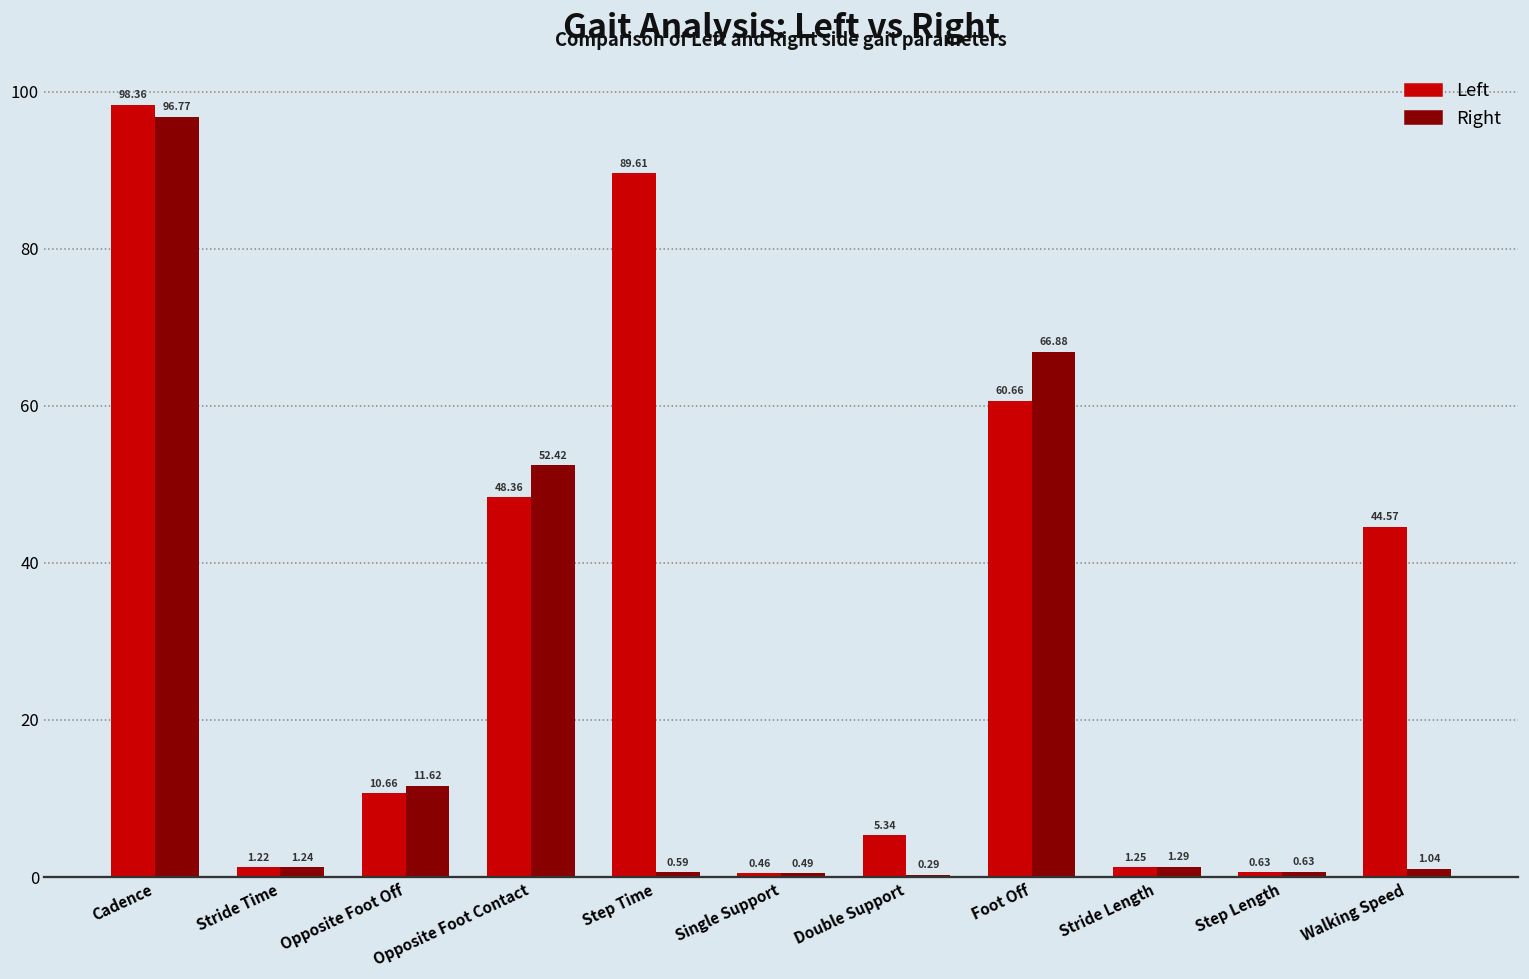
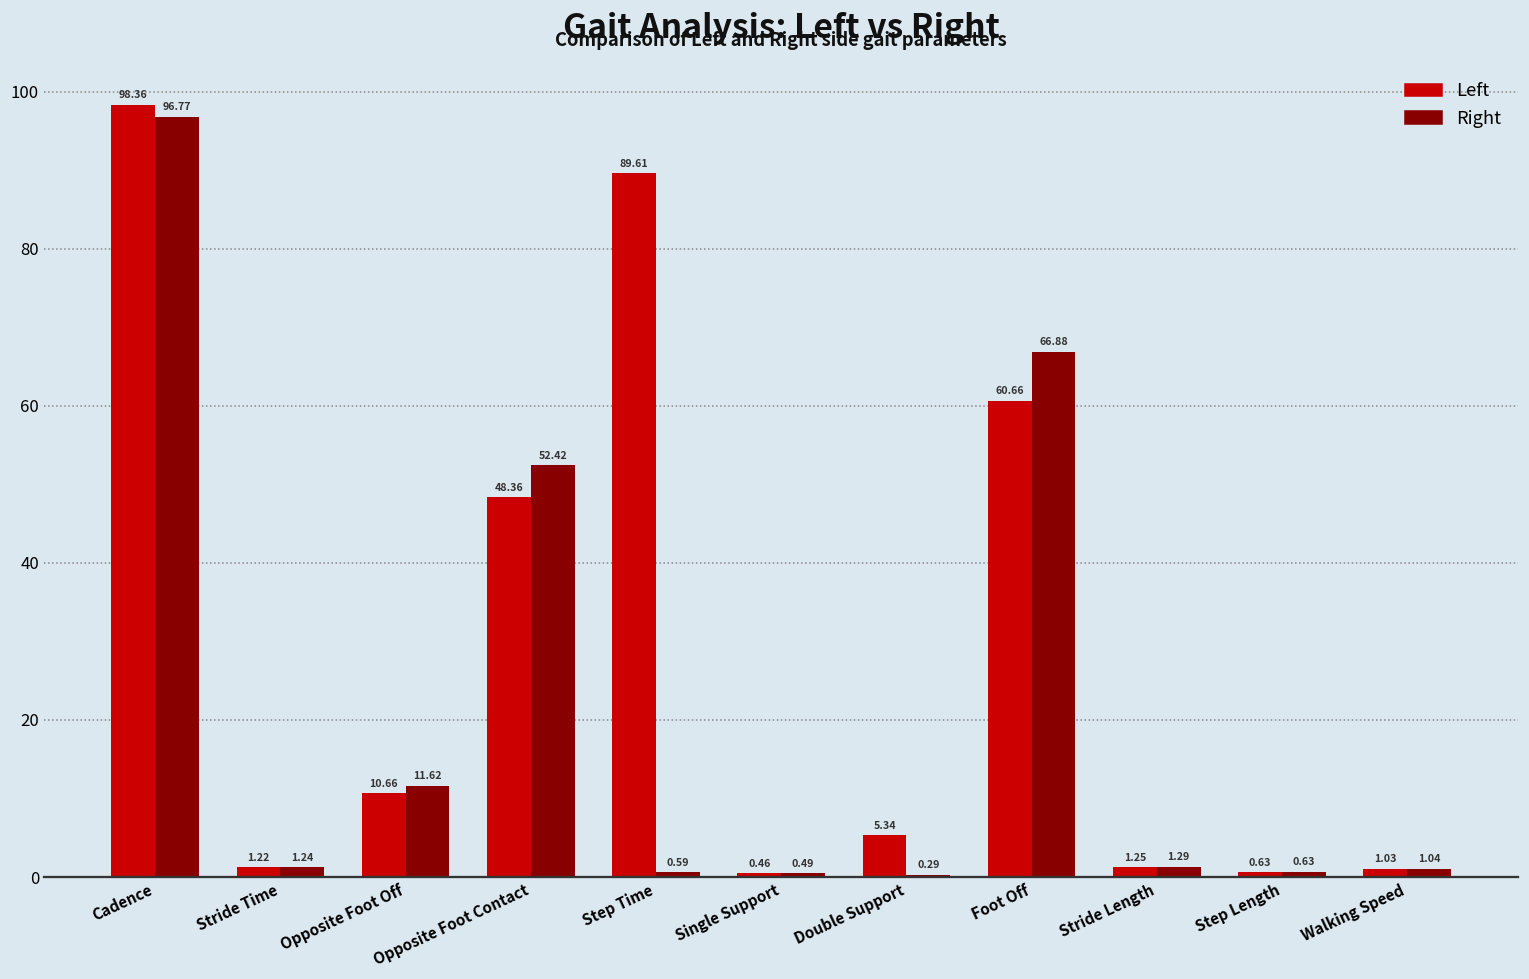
Left, Walking Speed: 44.57 -> 1.03
